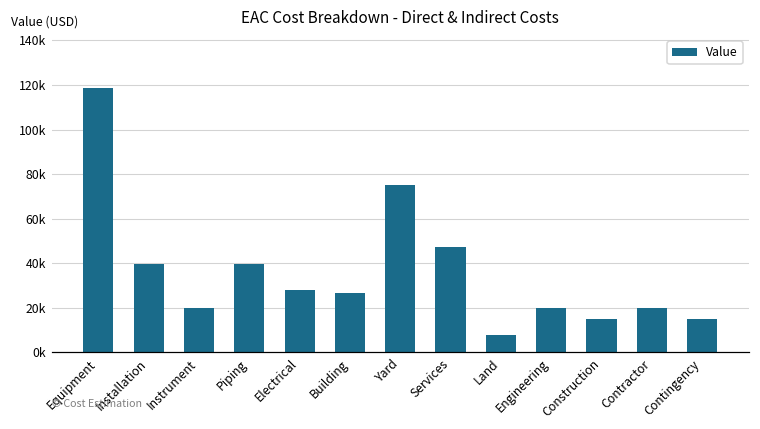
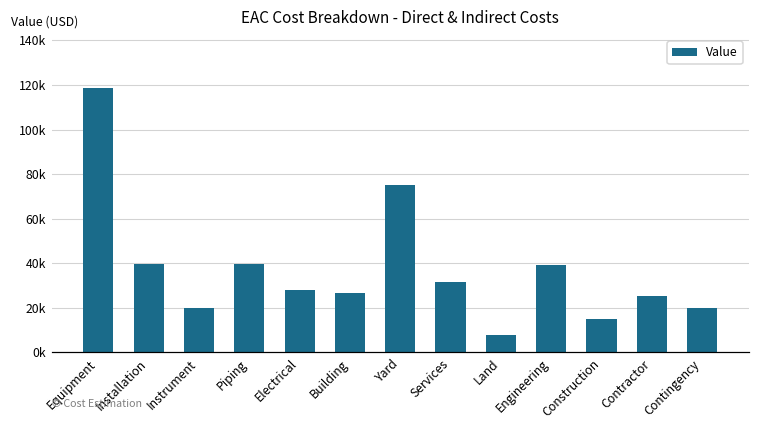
Services: 47000 -> 32000
Engineering: 20000 -> 39000
Contractor: 20000 -> 25000
Contingency: 15000 -> 20000
